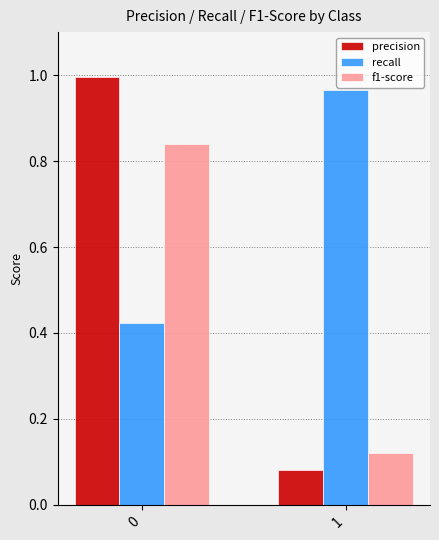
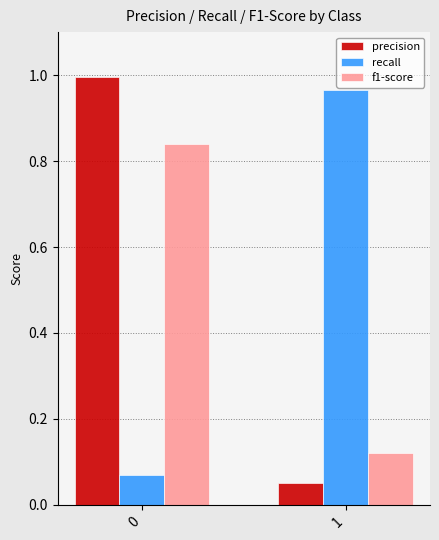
recall, 0: 0.42 -> 0.07
precision, 1: 0.08 -> 0.05
